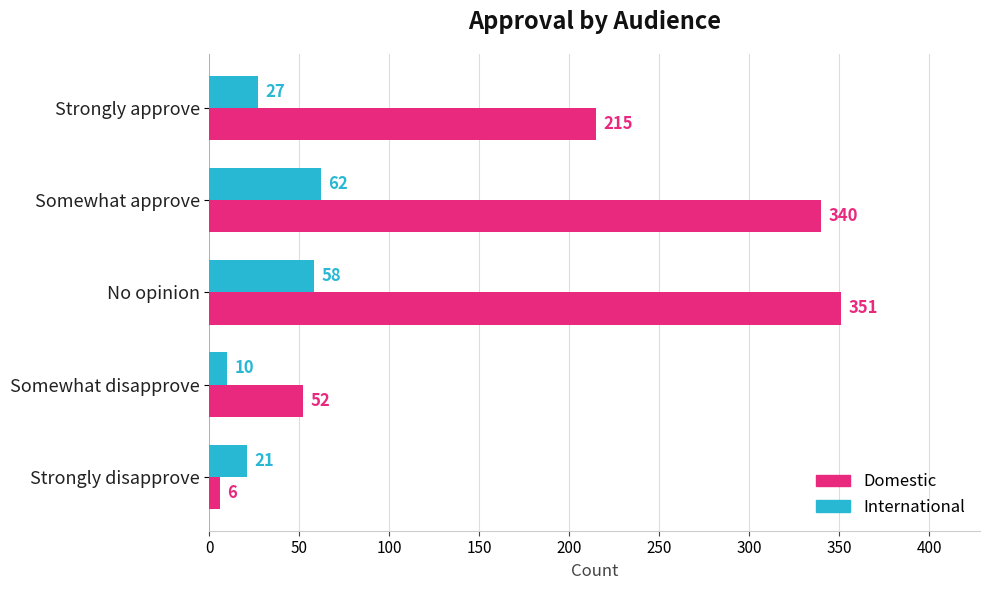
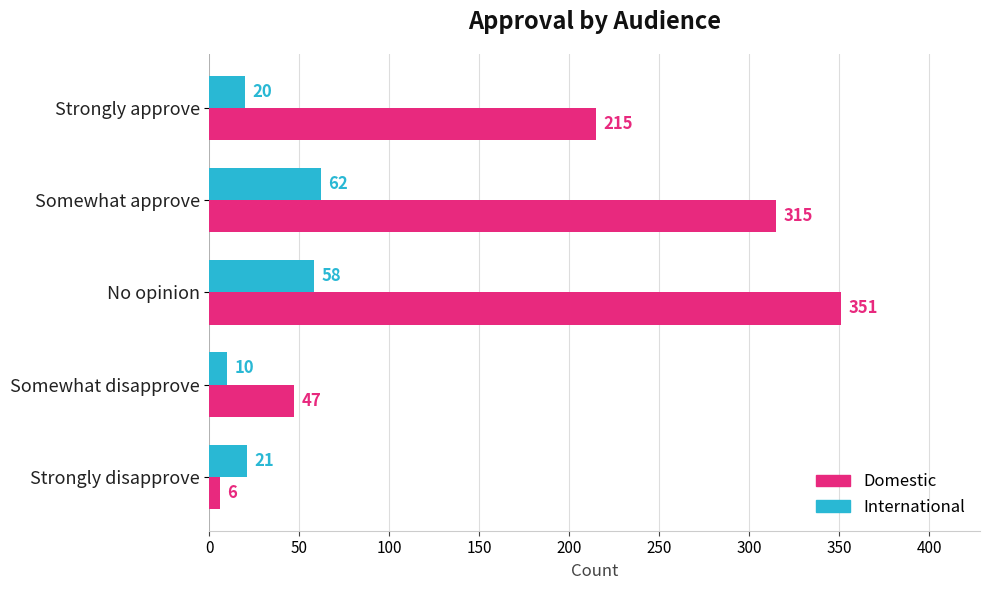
International, Strongly approve: 27 -> 20
Domestic, Somewhat approve: 340 -> 315
Domestic, Somewhat disapprove: 52 -> 47
